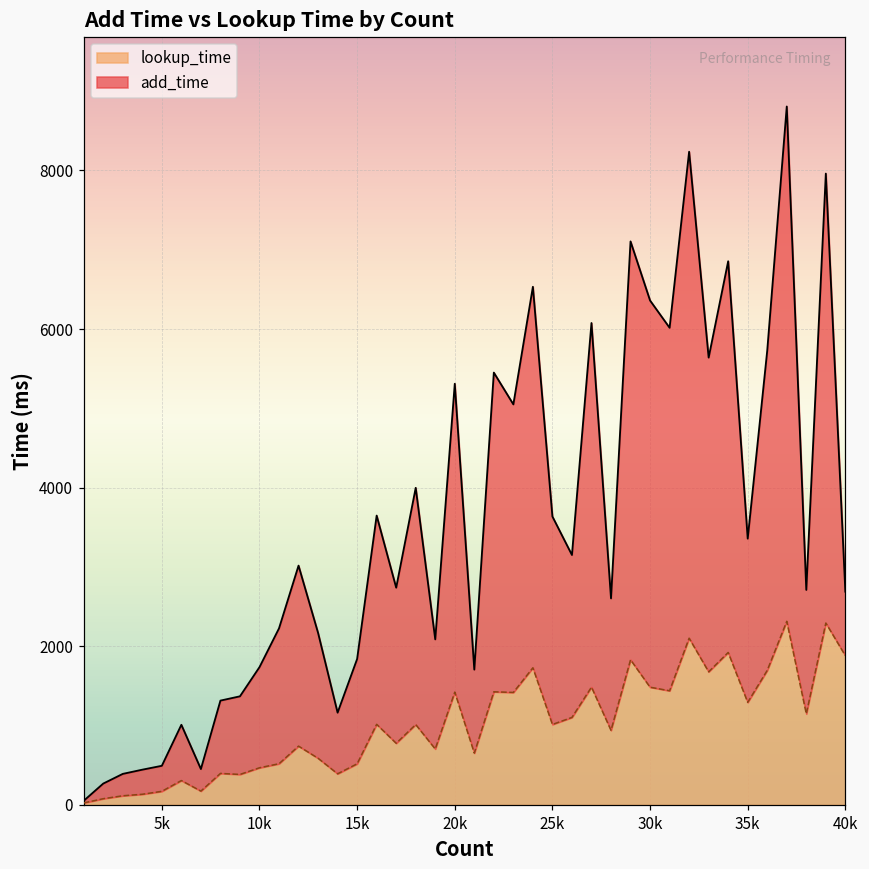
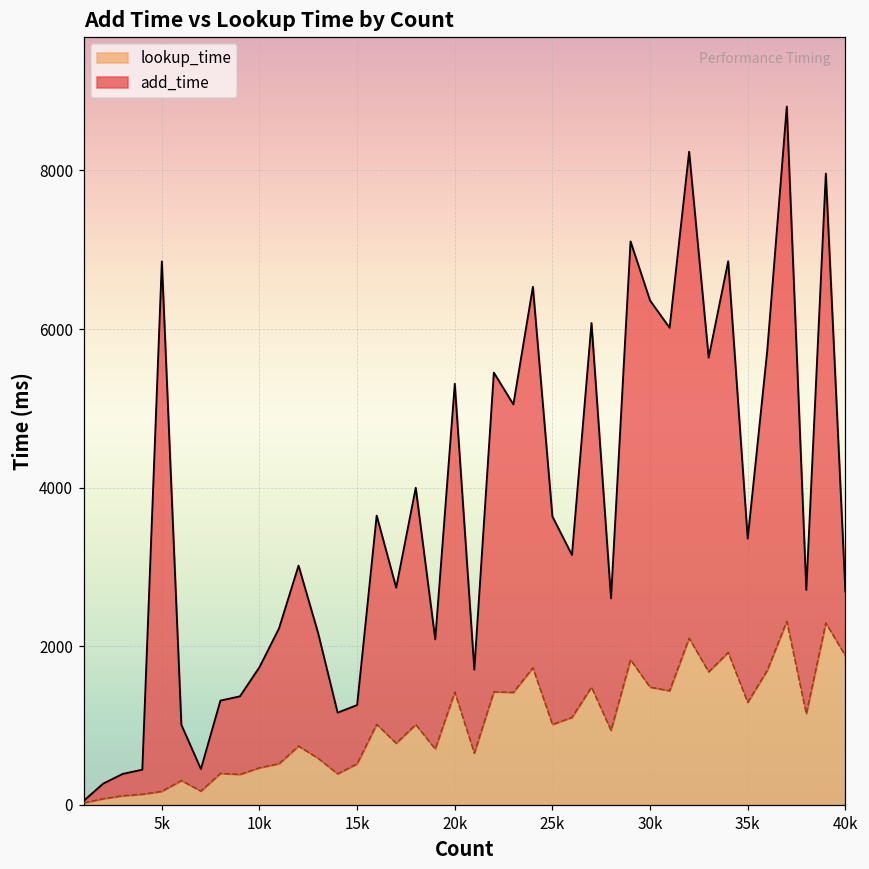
add_time, 5k: 500 -> 6900
add_time, 15k: 1800 -> 1300
